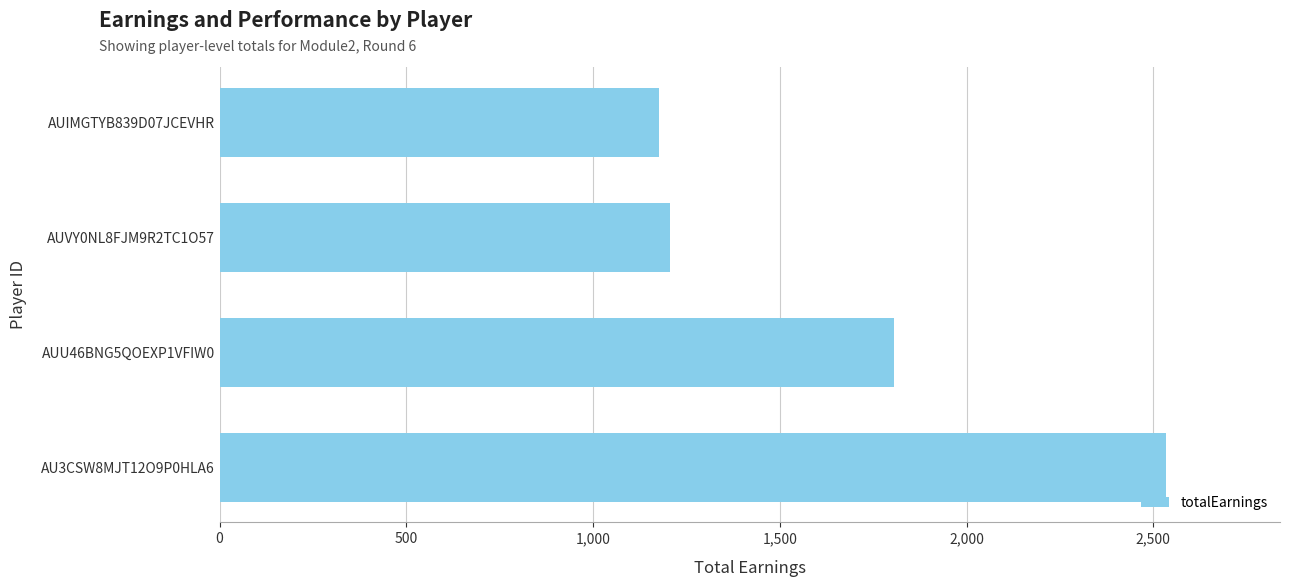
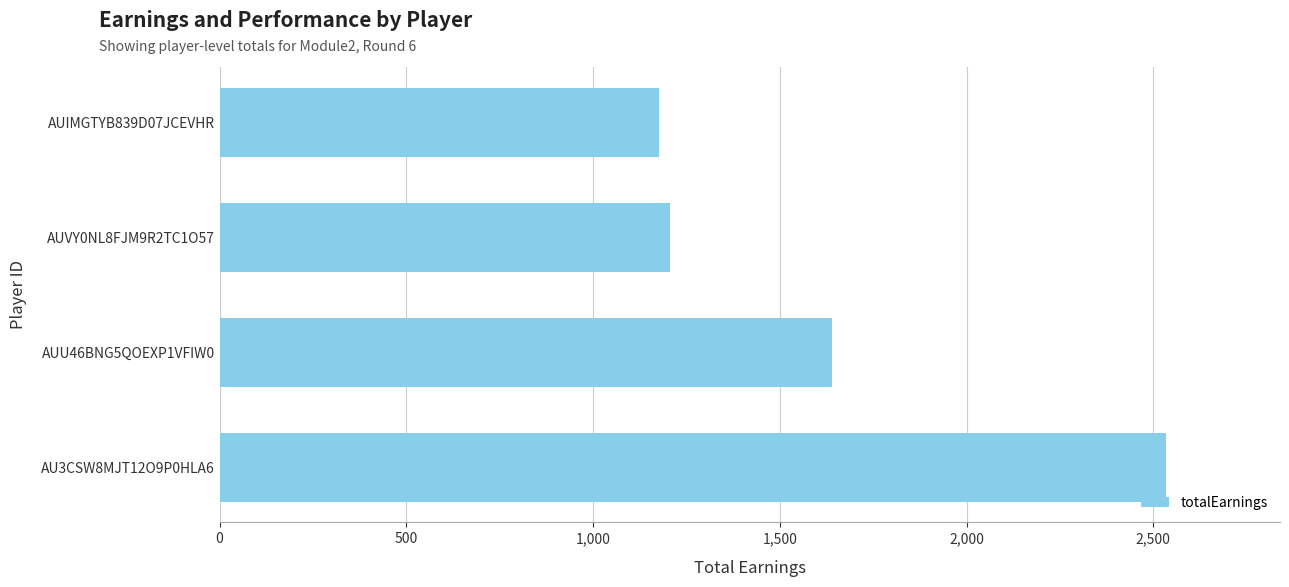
AUU46BNG5QOEXP1VFIW0: 1,810 -> 1,640
